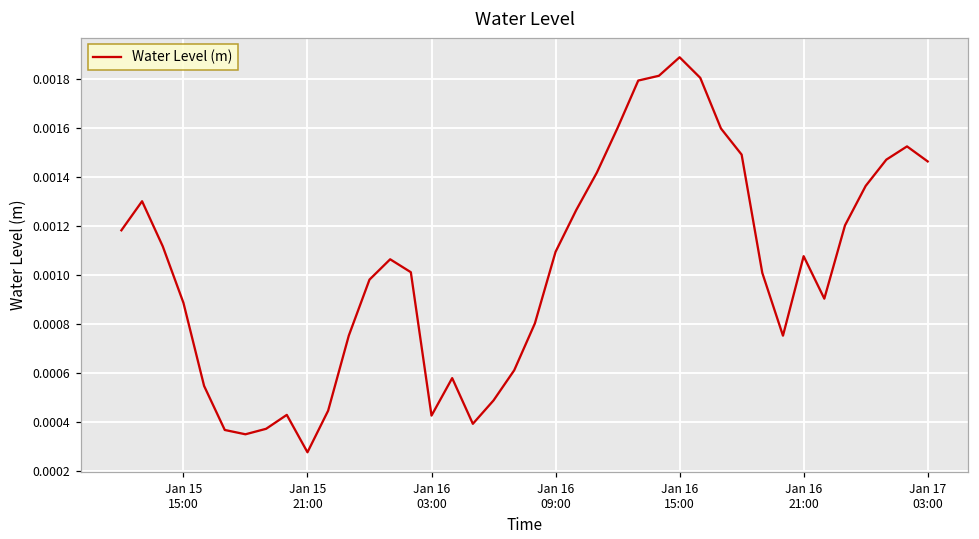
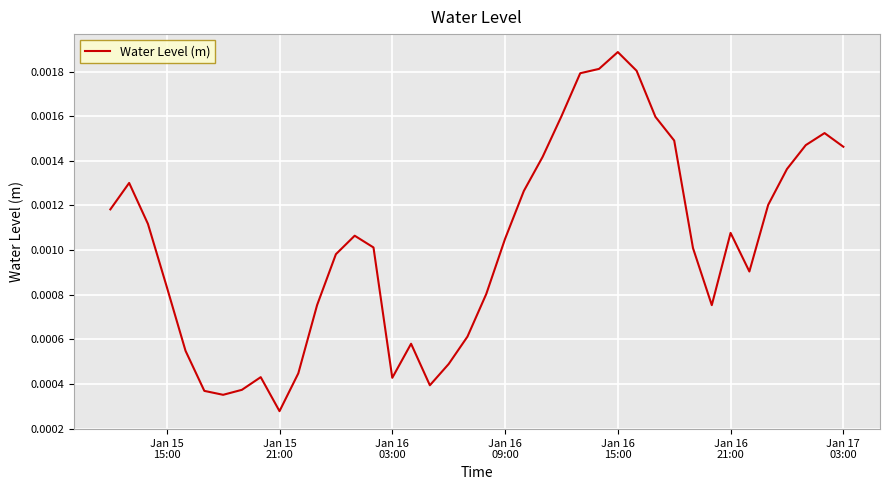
Jan 15 15:00: 0.00089 -> 0.00084
Jan 16 09:00: 0.00109 -> 0.00105
